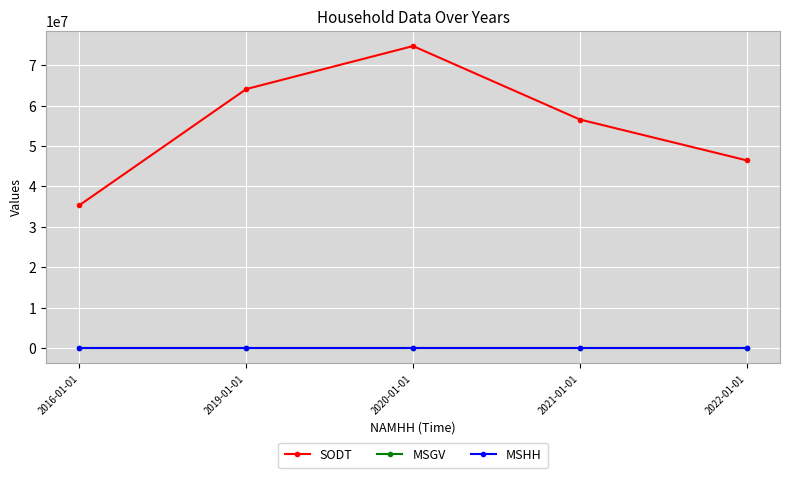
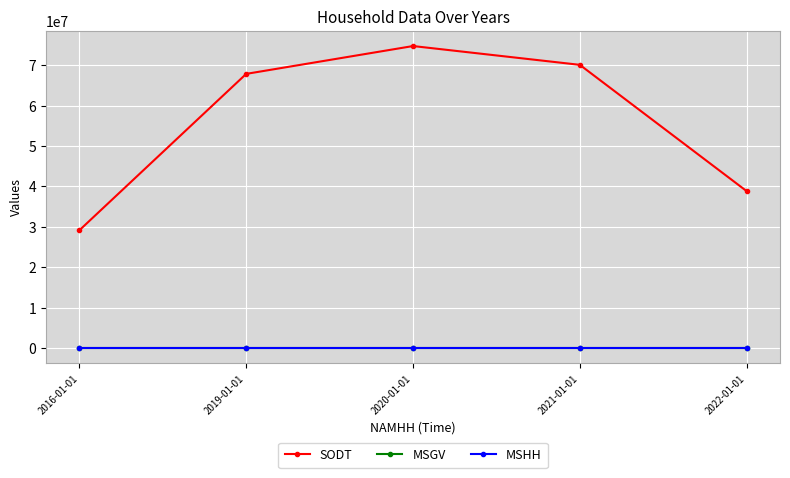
SODT, 2016-01-01: 35000000 -> 29000000
SODT, 2019-01-01: 64000000 -> 68000000
SODT, 2021-01-01: 57000000 -> 70000000
SODT, 2022-01-01: 46000000 -> 39000000
